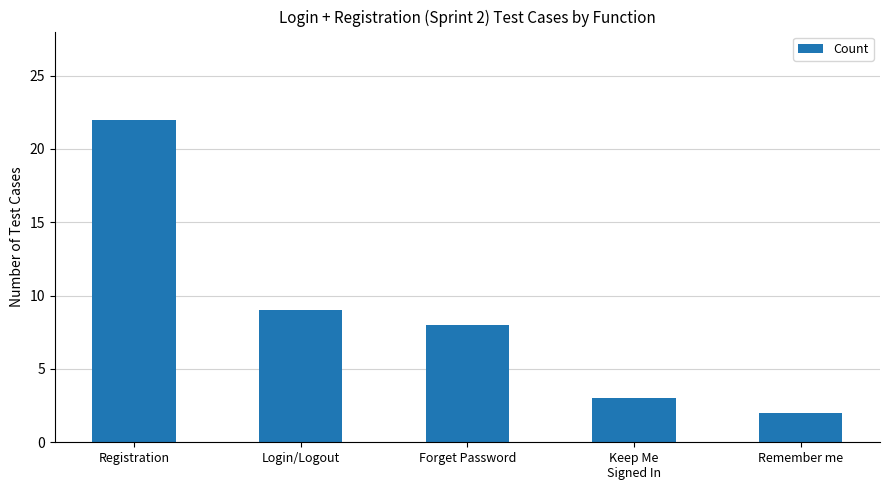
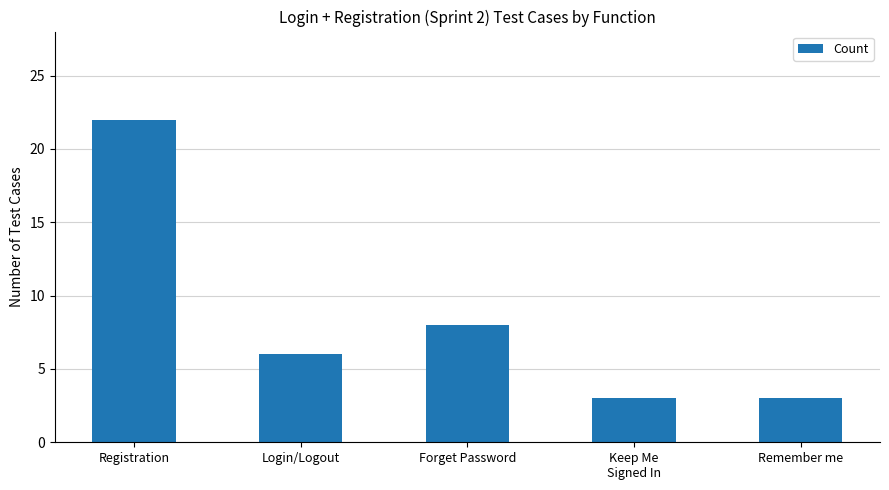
Login/Logout: 9 -> 6
Remember me: 2 -> 3
